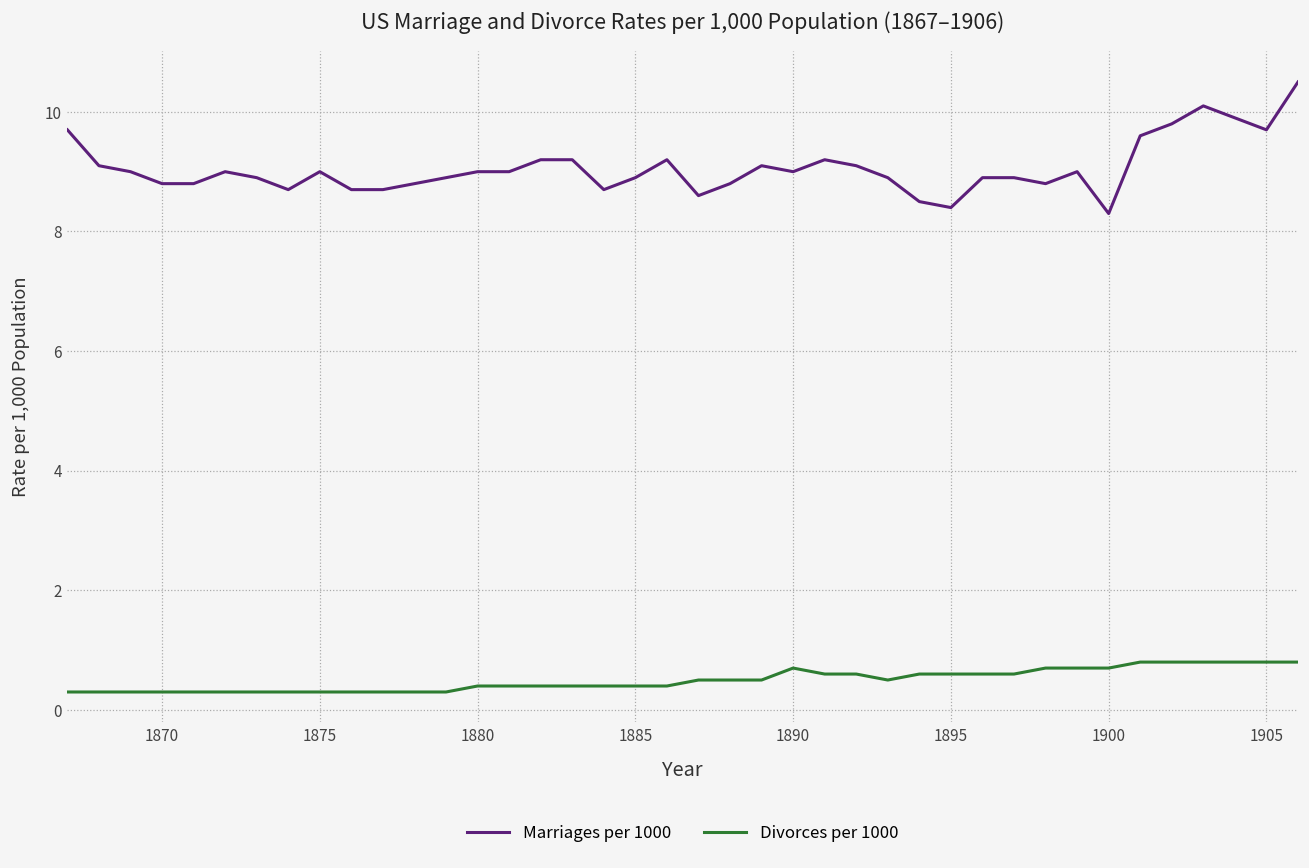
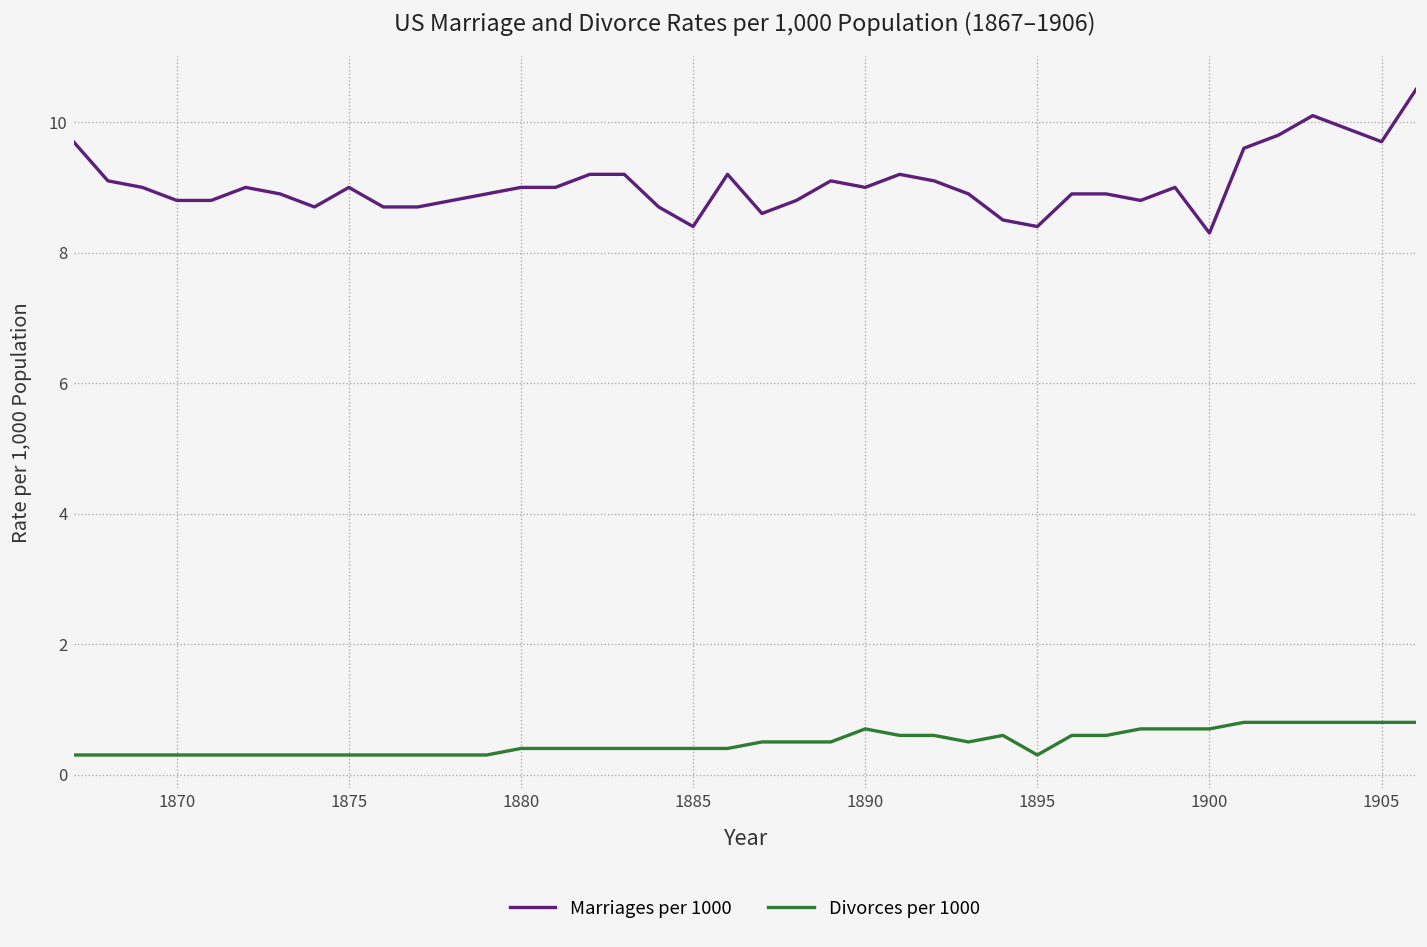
Marriages per 1000, 1885: 8.9 -> 8.4
Divorces per 1000, 1895: 0.6 -> 0.3
